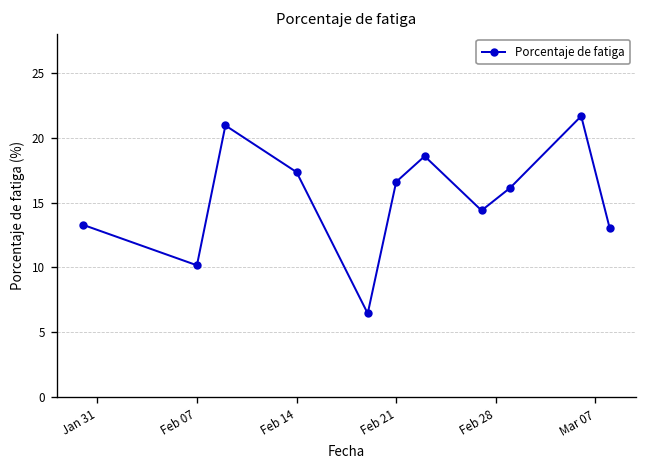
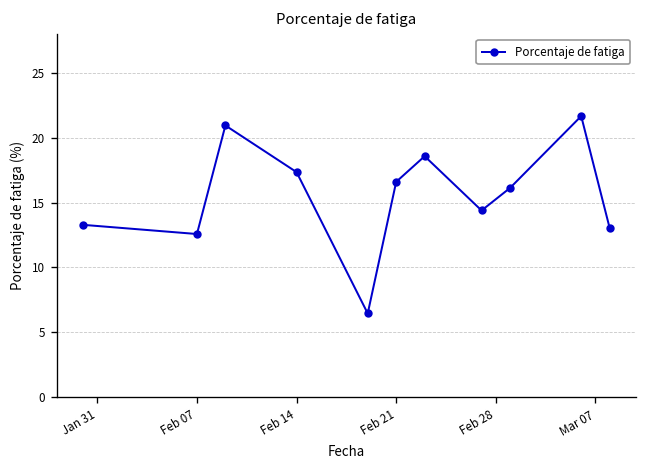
Feb 07: 10.2 -> 12.6
